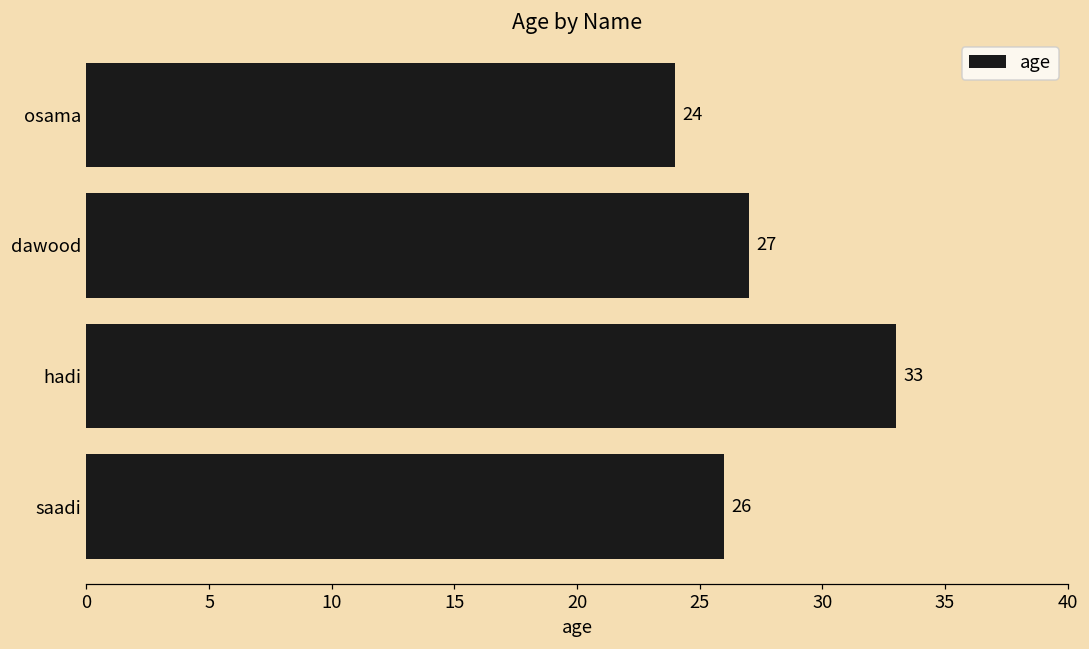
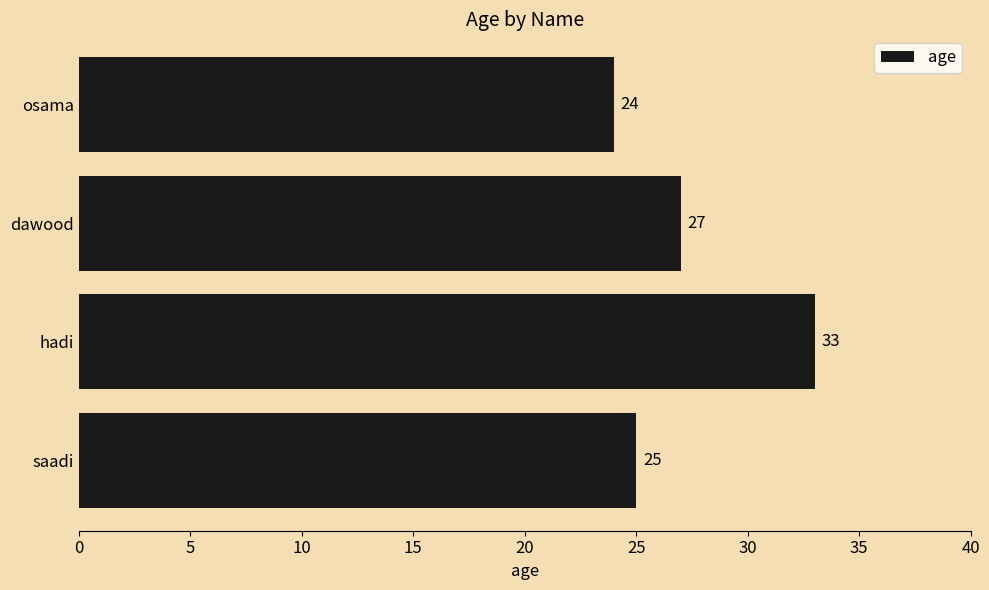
saadi: 26 -> 25
